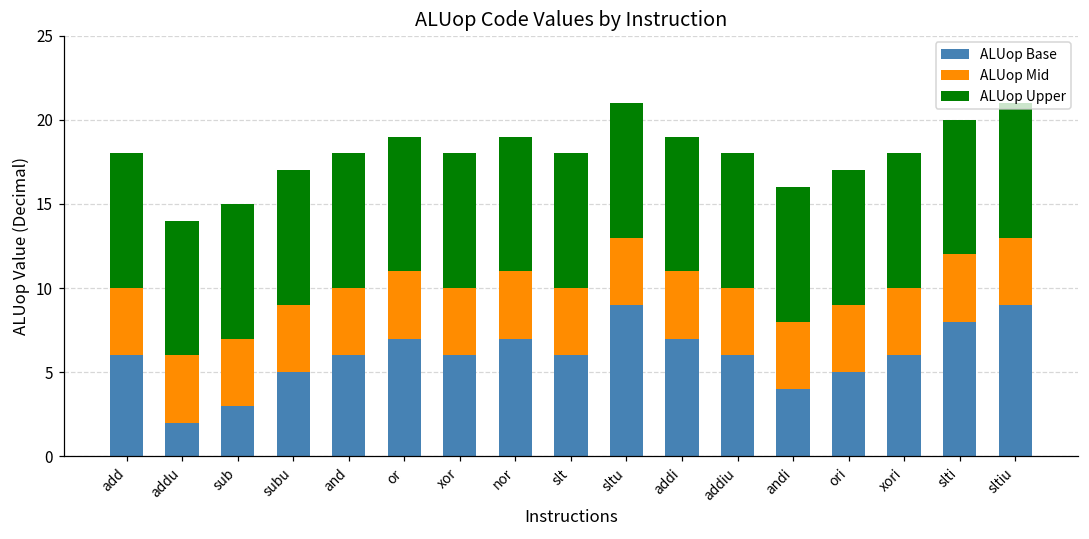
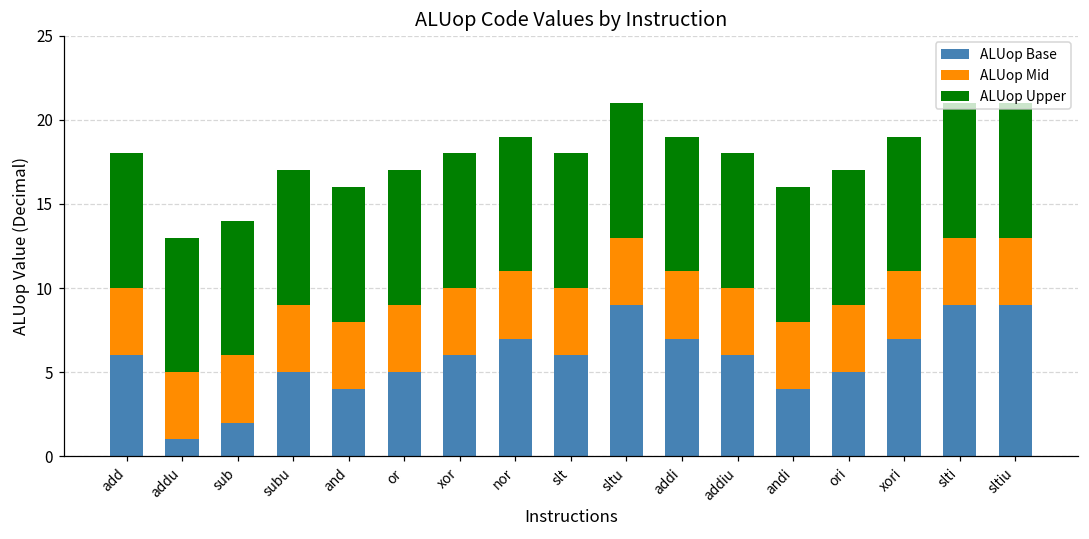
ALUop Base, addu: 2 -> 1
ALUop Base, sub: 3 -> 2
ALUop Base, and: 6 -> 4
ALUop Base, or: 7 -> 5
ALUop Base, xori: 6 -> 7
ALUop Base, slti: 8 -> 9
